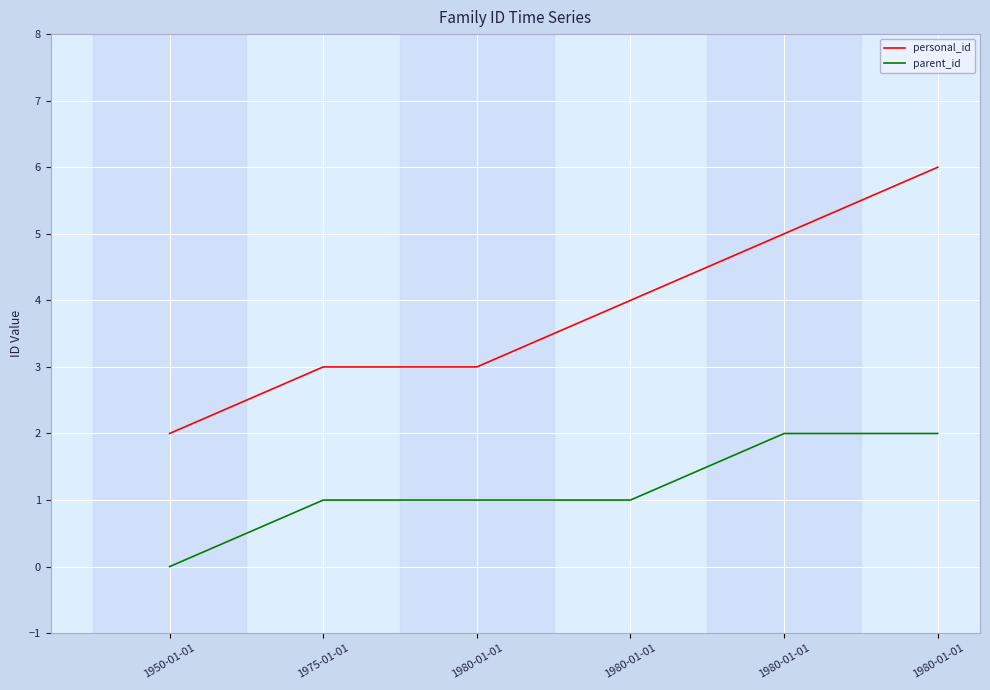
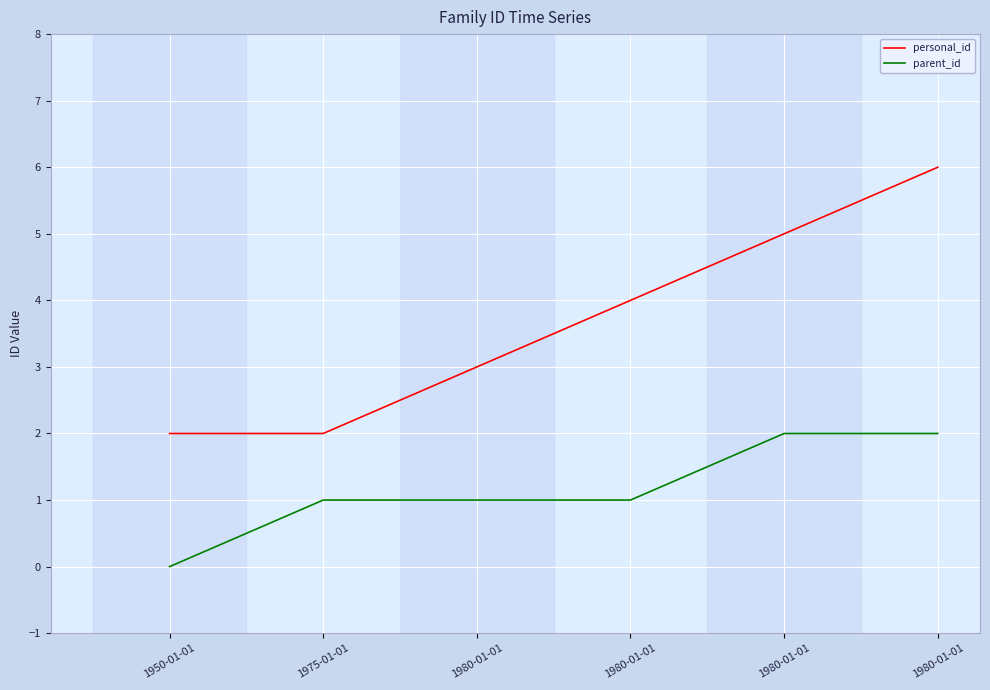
personal_id, 1975-01-01: 3 -> 2
